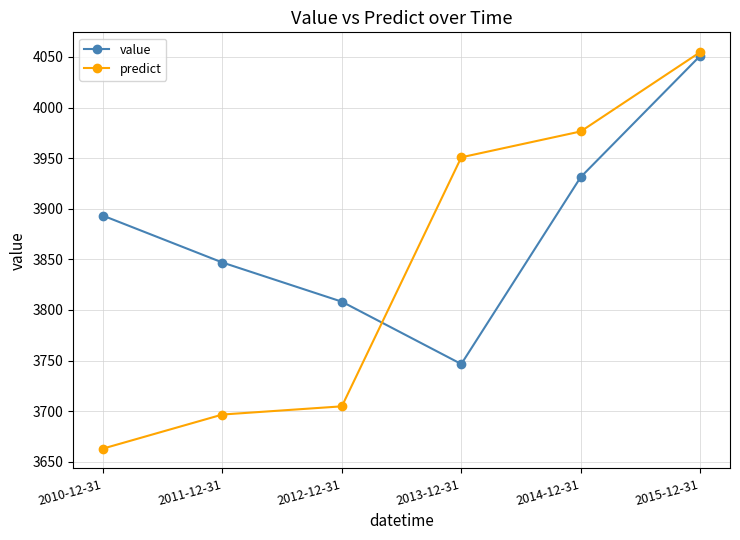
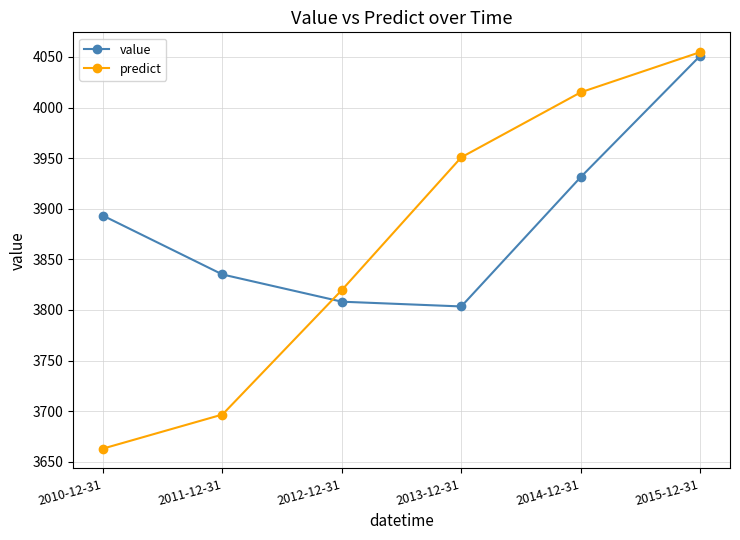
value, 2011-12-31: 3847 -> 3835
predict, 2012-12-31: 3705 -> 3820
value, 2013-12-31: 3747 -> 3804
predict, 2014-12-31: 3976 -> 4015
